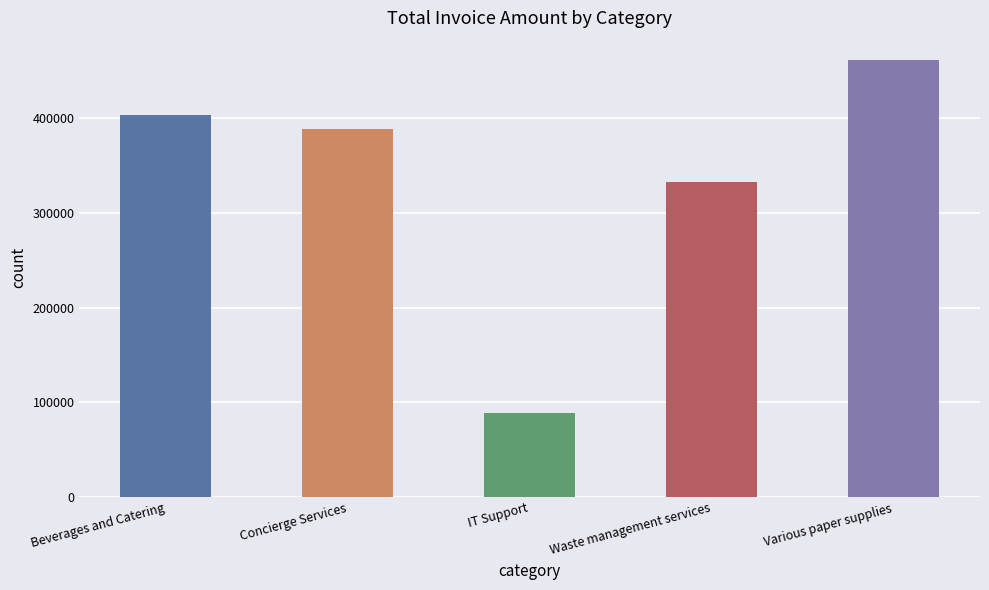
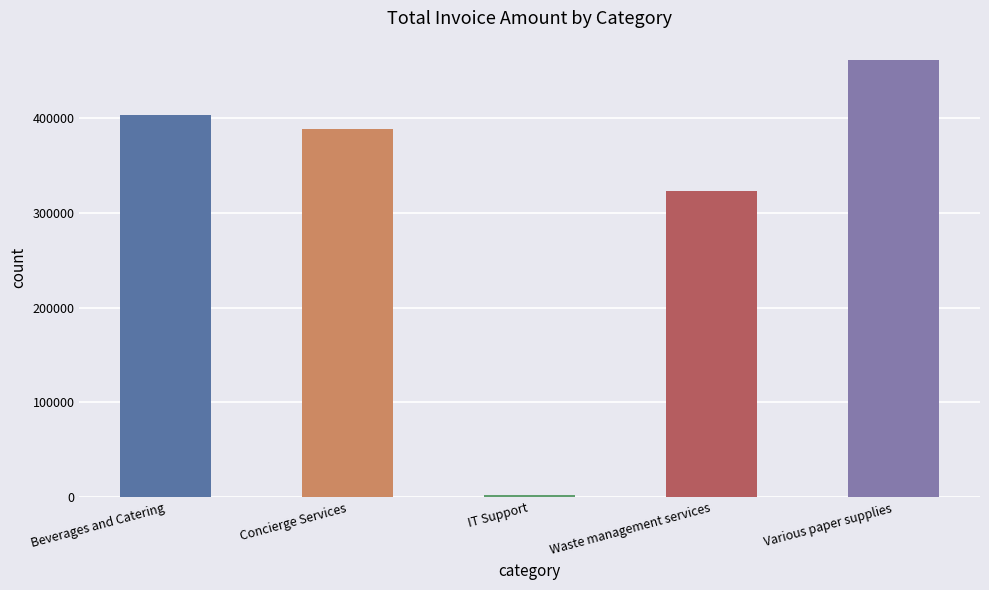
IT Support: 90000 -> 0
Waste management services: 330000 -> 320000
